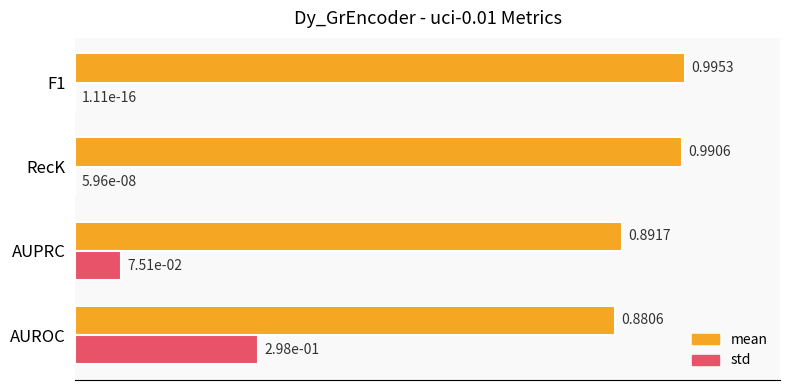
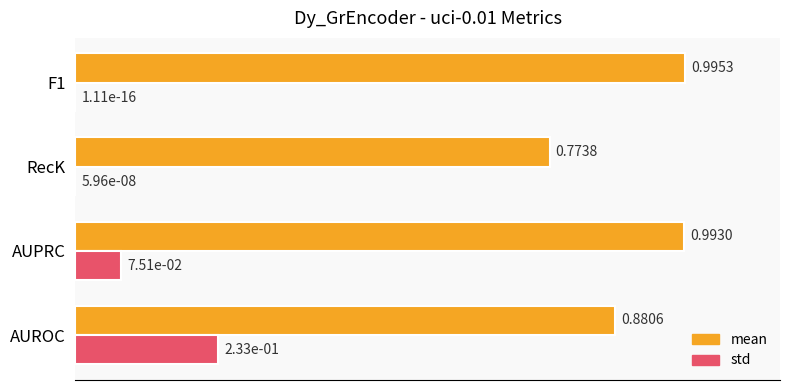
mean, RecK: 0.9906 -> 0.7738
mean, AUPRC: 0.8917 -> 0.9930
std, AUROC: 2.98e-01 -> 2.33e-01
